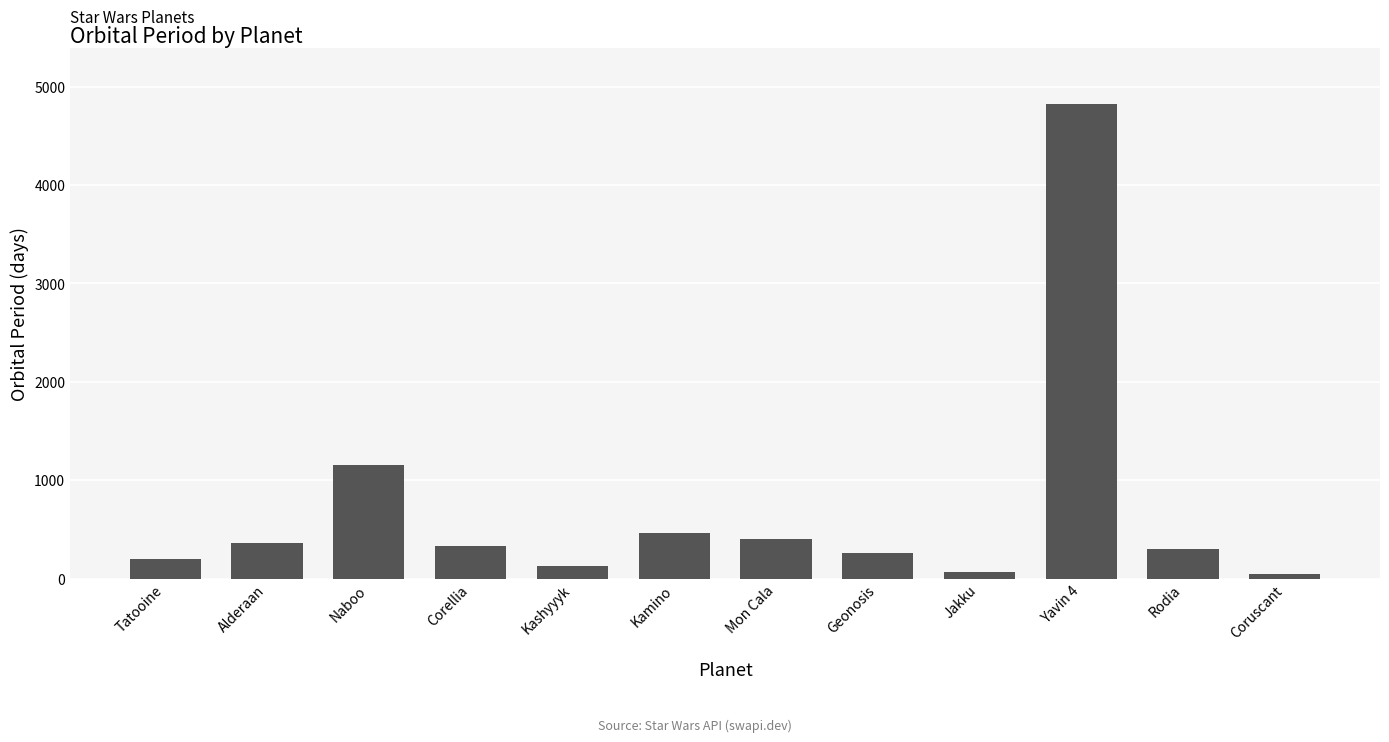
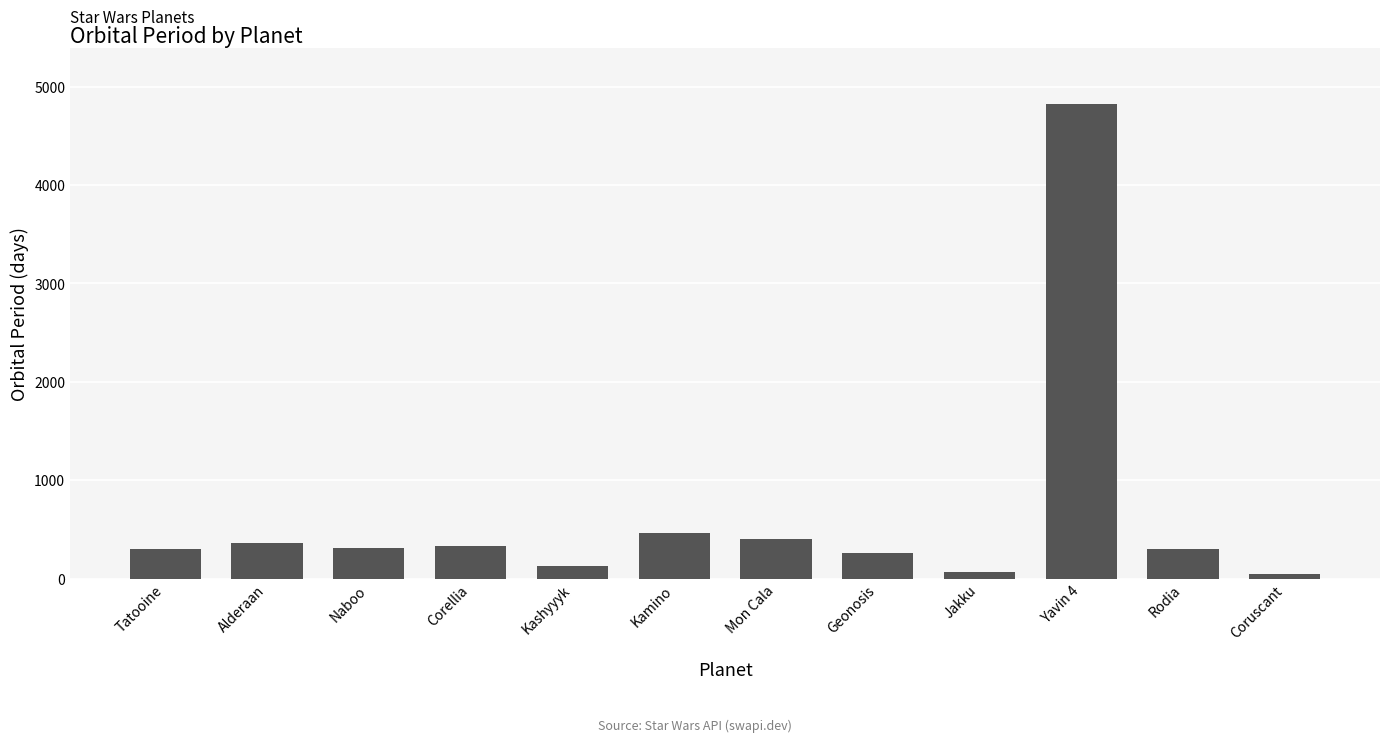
Tatooine: 200 -> 300
Naboo: 1200 -> 300
